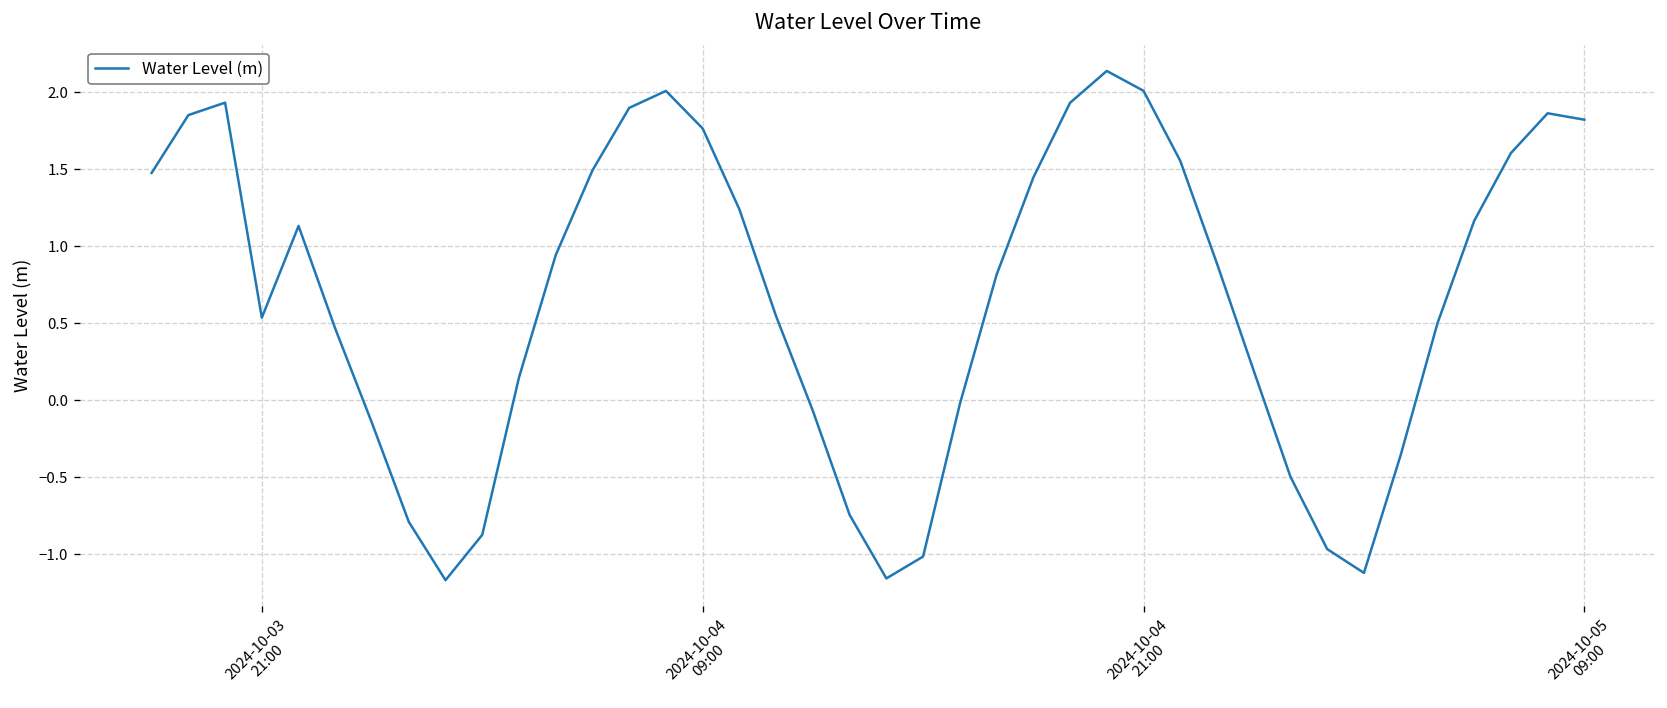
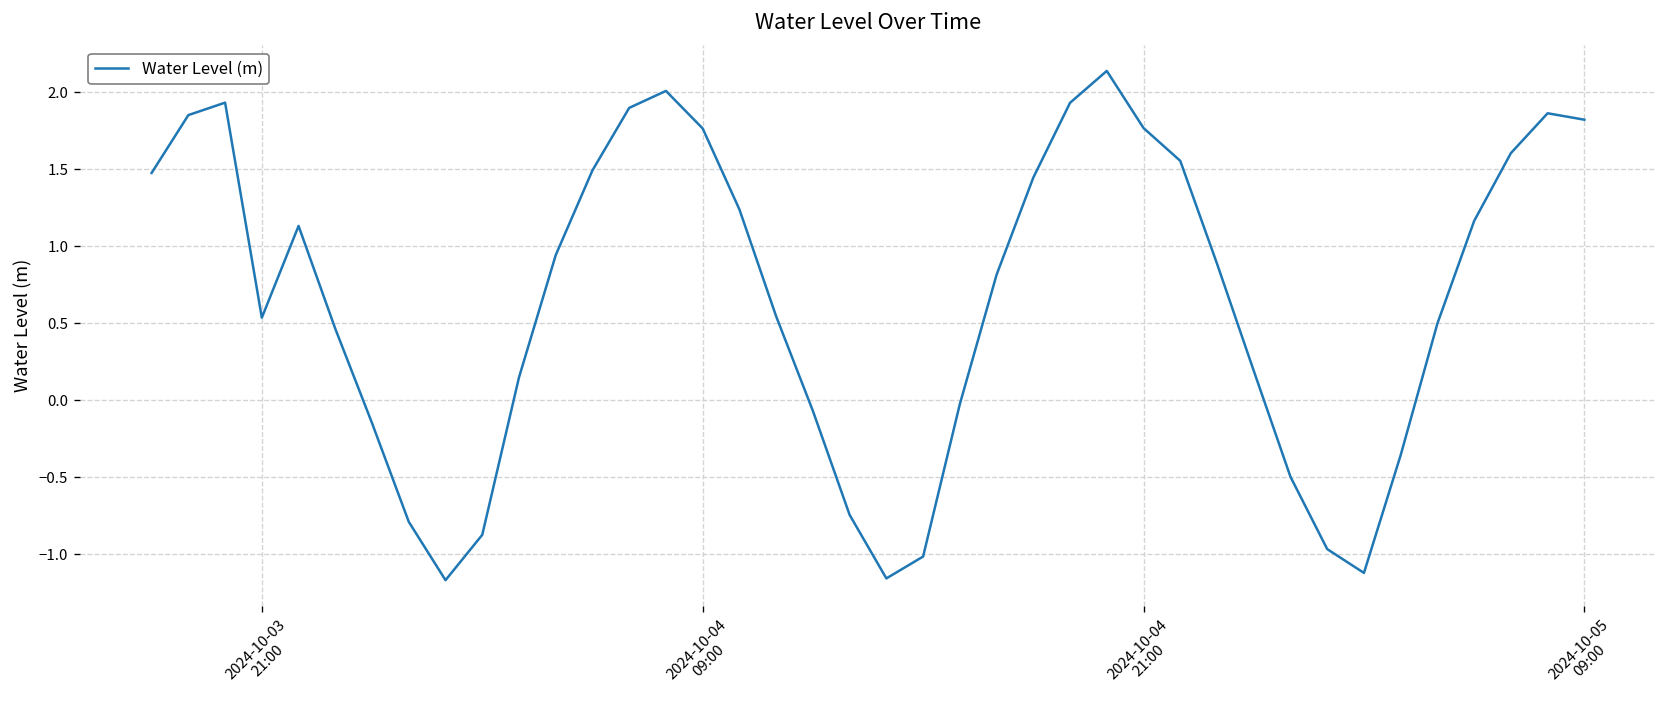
2024-10-04 21:00: 2.01 -> 1.77
